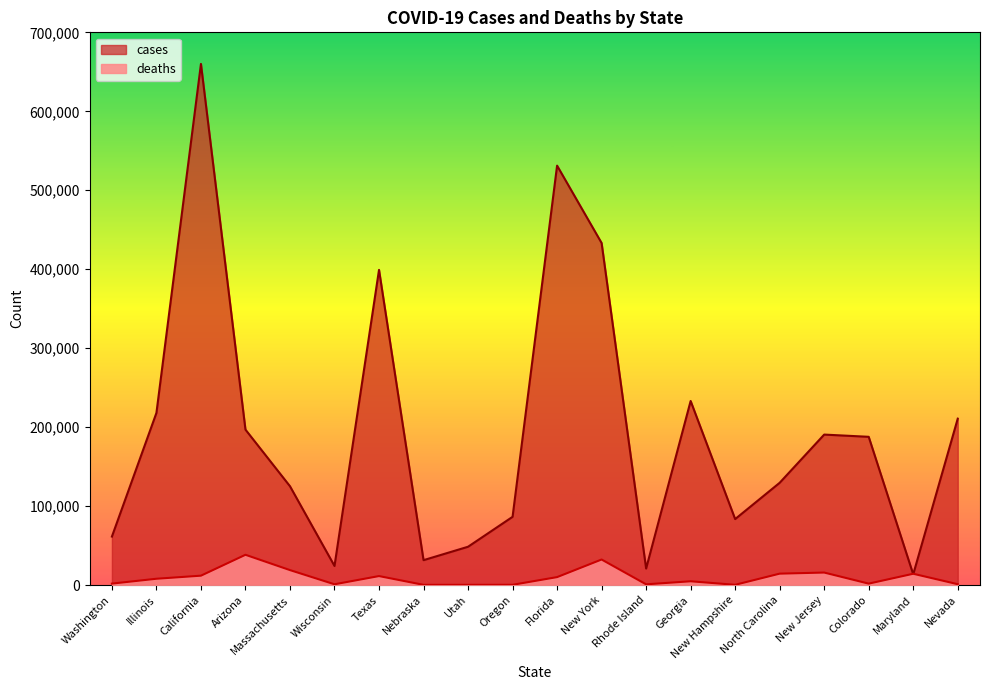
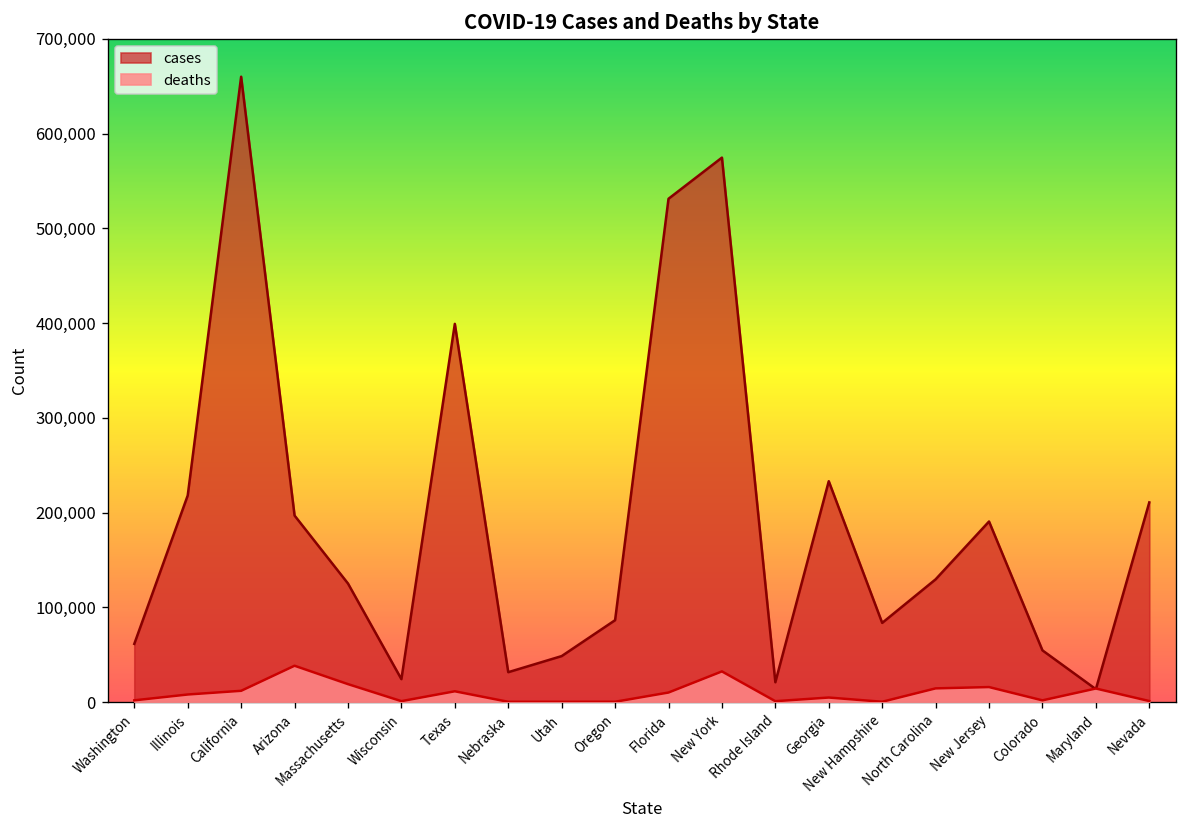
cases, New York: 430,000 -> 570,000
cases, Colorado: 190,000 -> 50,000
